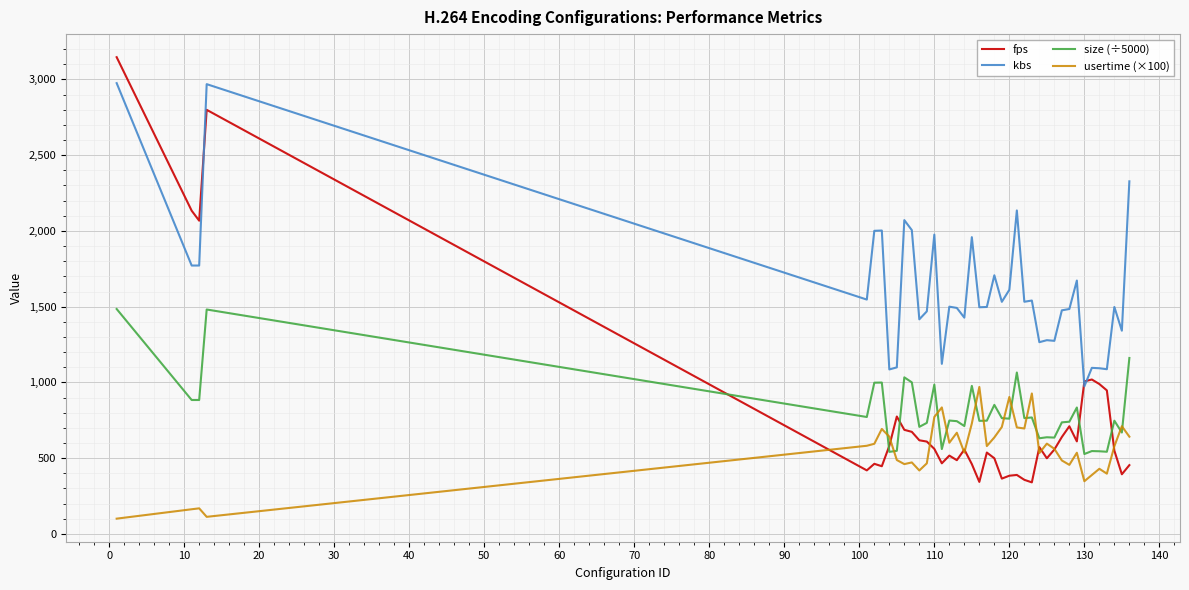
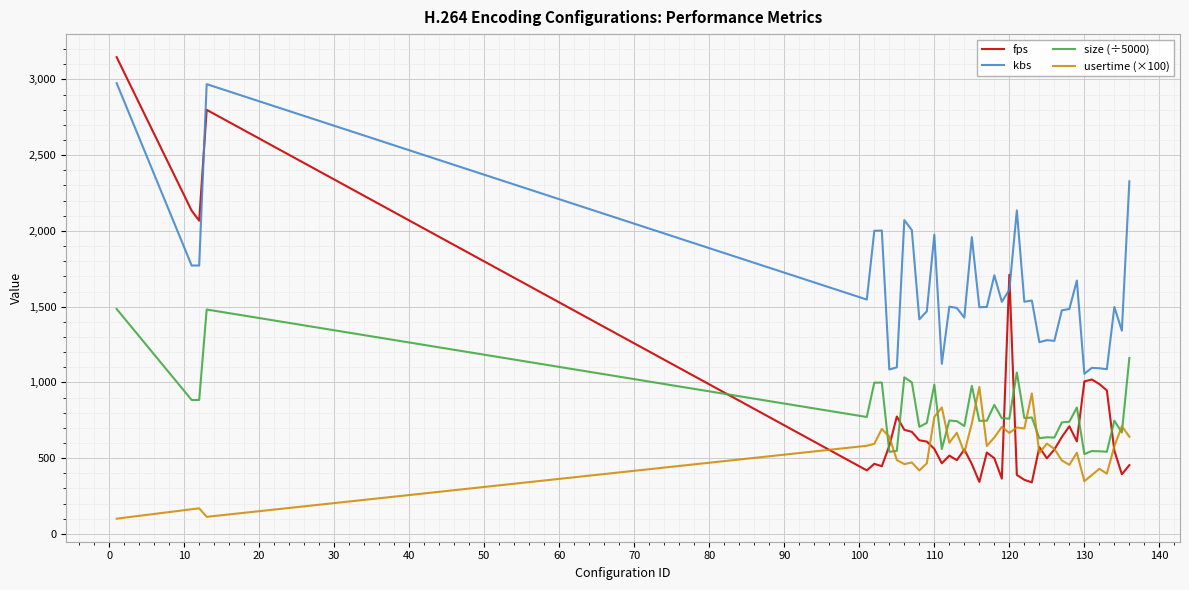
fps, 120: 380 -> 1,710
usertime (×100), 120: 900 -> 670
kbs, 130: 970 -> 1,060
